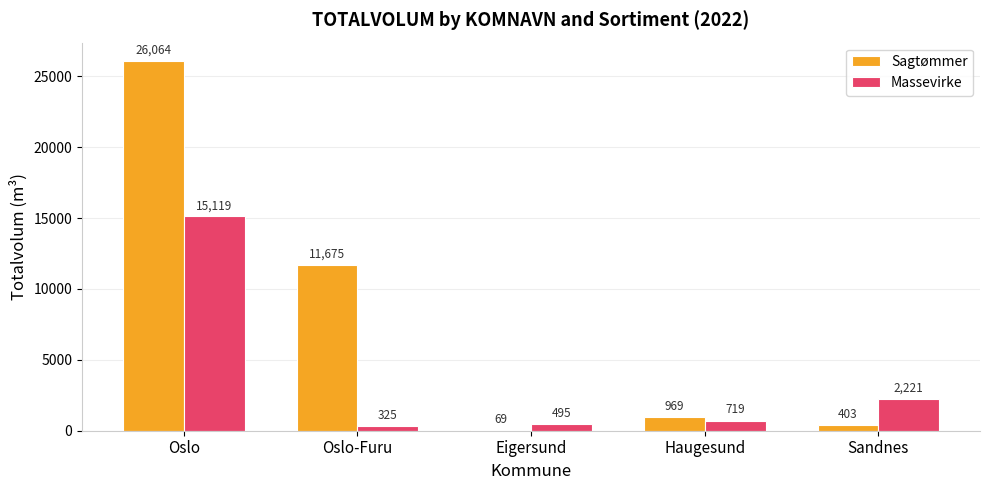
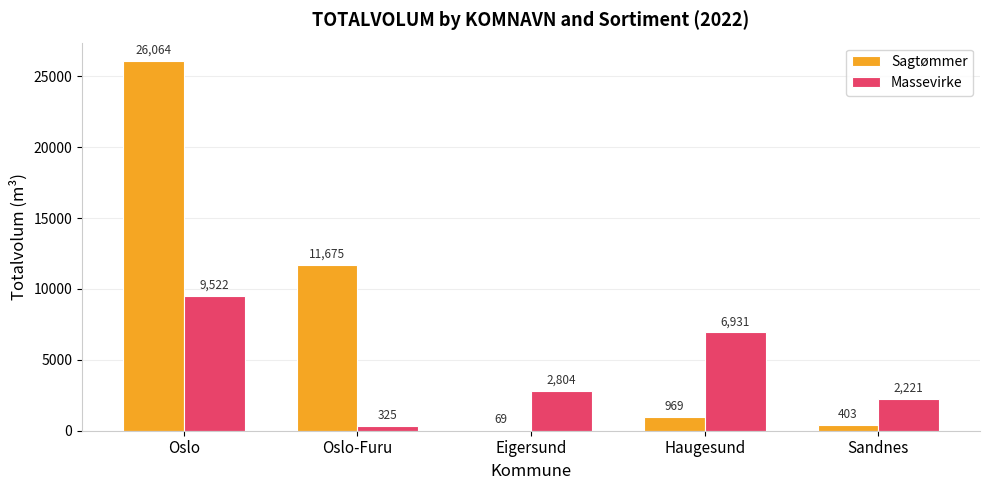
Massevirke, Oslo: 15,119 -> 9,522
Massevirke, Eigersund: 495 -> 2,804
Massevirke, Haugesund: 719 -> 6,931
